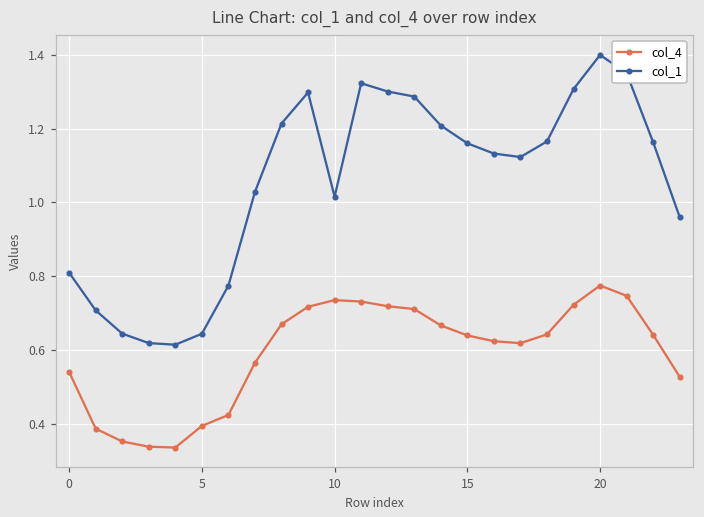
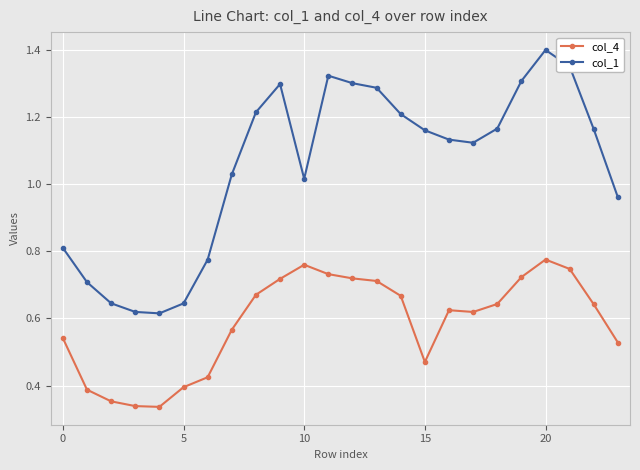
col_4, 10: 0.74 -> 0.76
col_4, 15: 0.64 -> 0.47
